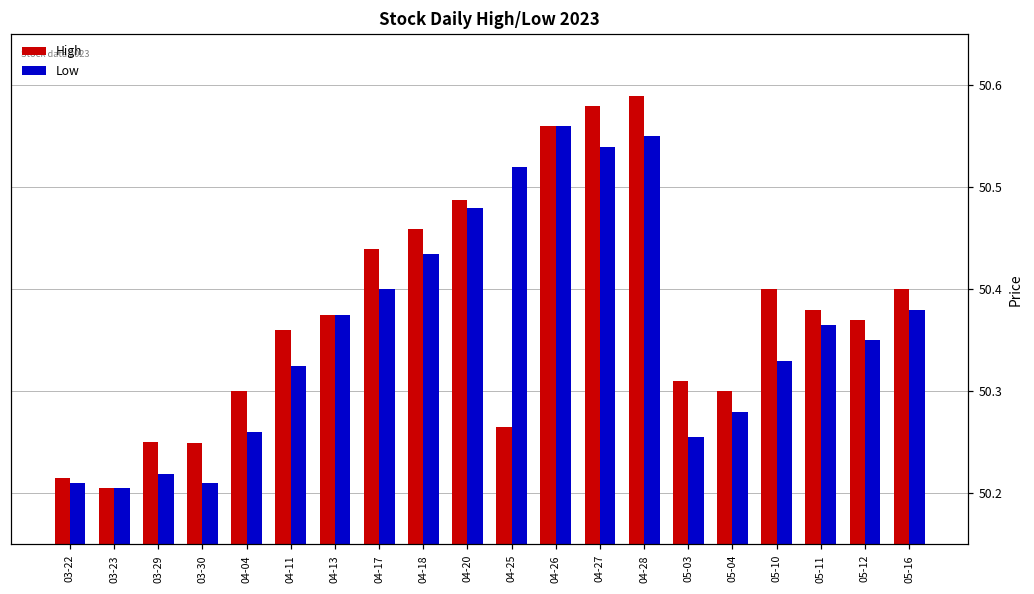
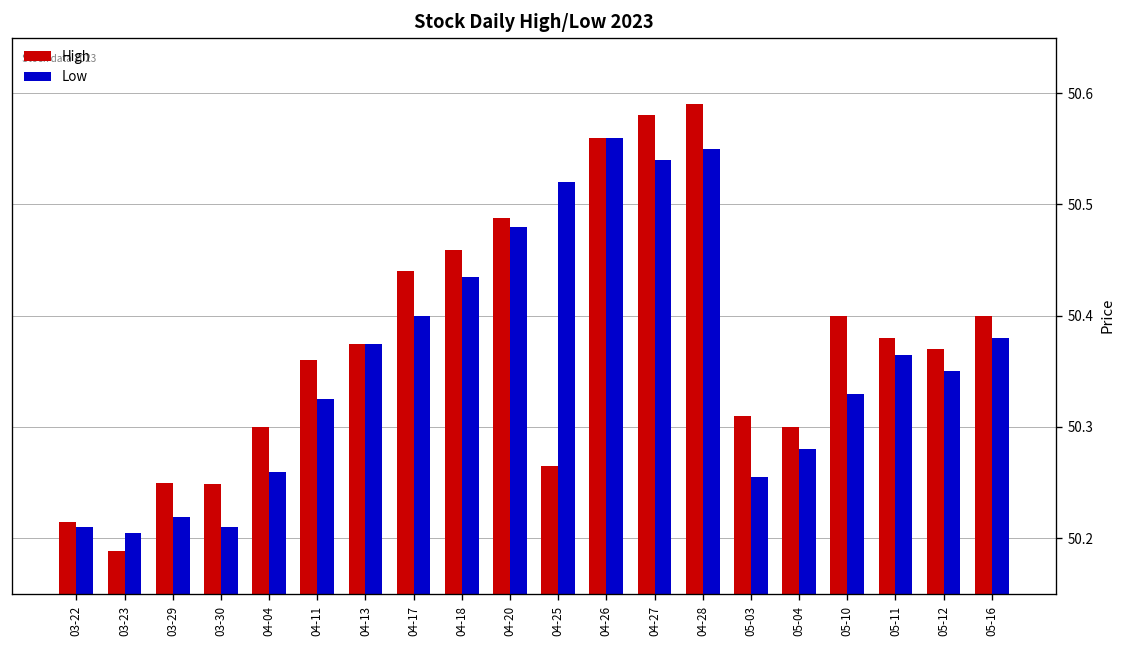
High, 03-23: 50.21 -> 50.19
